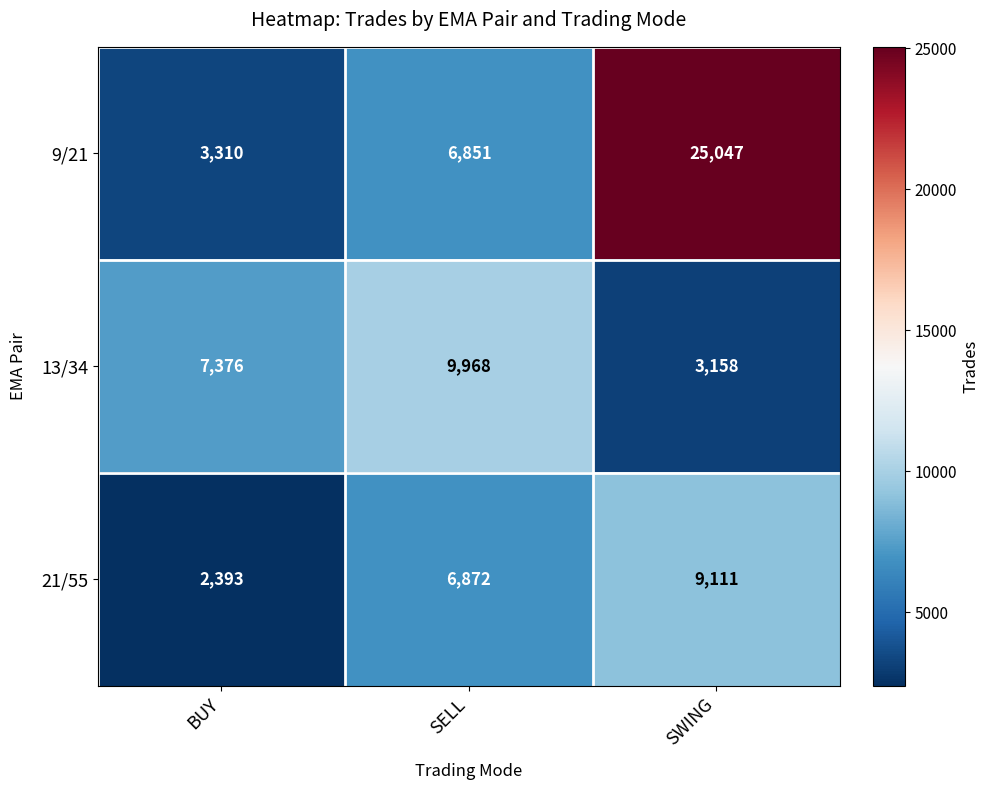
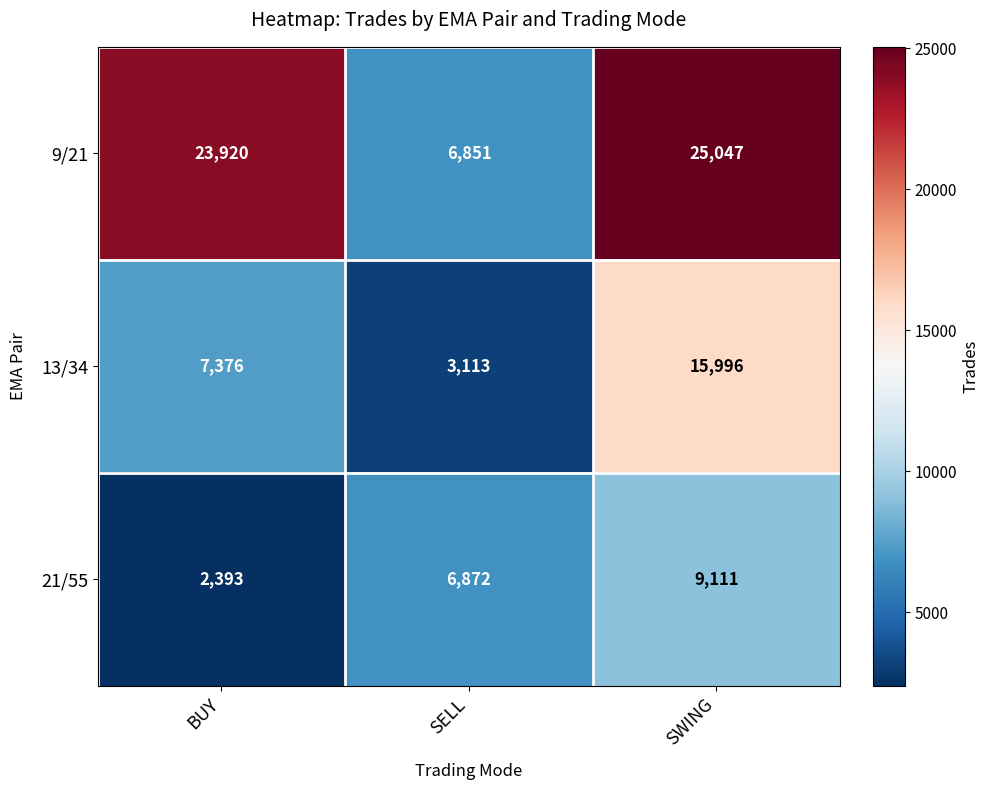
9/21, BUY: 3,310 -> 23,920
13/34, SELL: 9,968 -> 3,113
13/34, SWING: 3,158 -> 15,996
